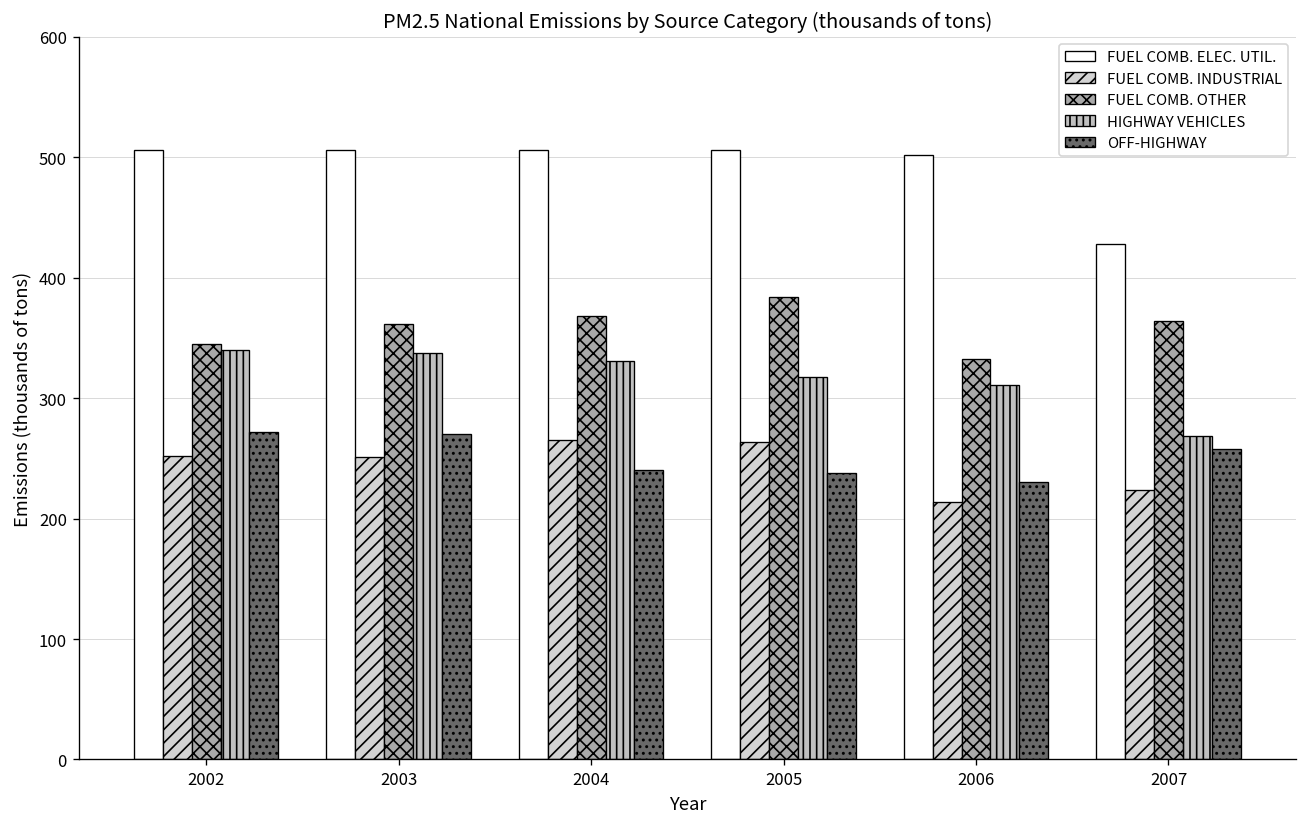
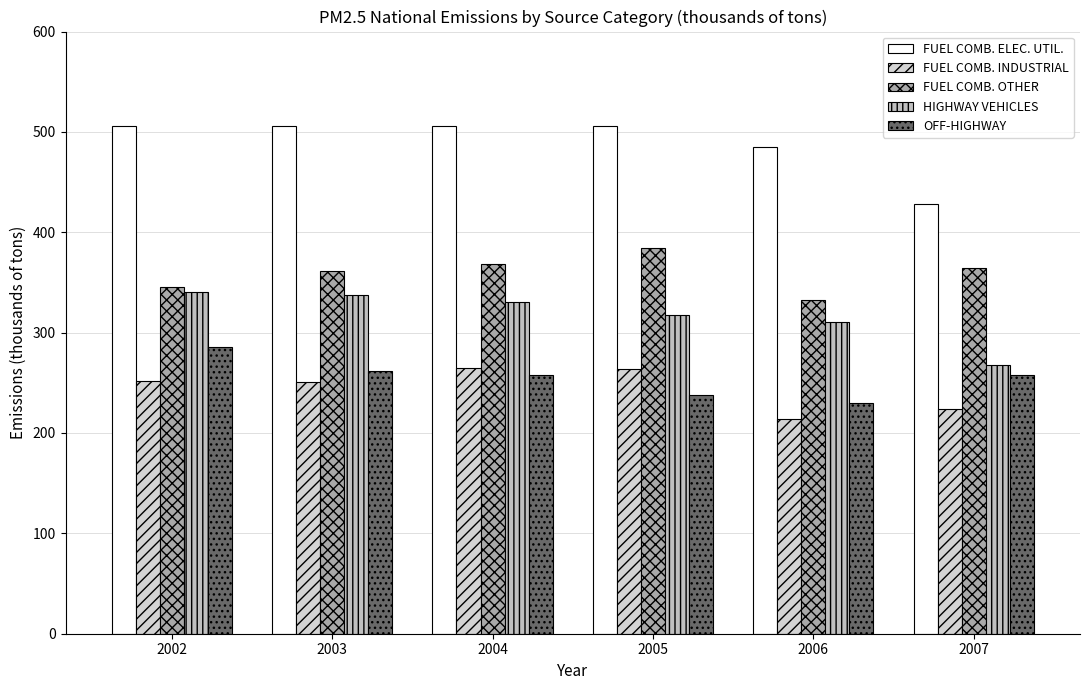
OFF-HIGHWAY, 2002: 272 -> 285
OFF-HIGHWAY, 2003: 270 -> 261
OFF-HIGHWAY, 2004: 240 -> 258
FUEL COMB. ELEC. UTIL., 2006: 502 -> 485
